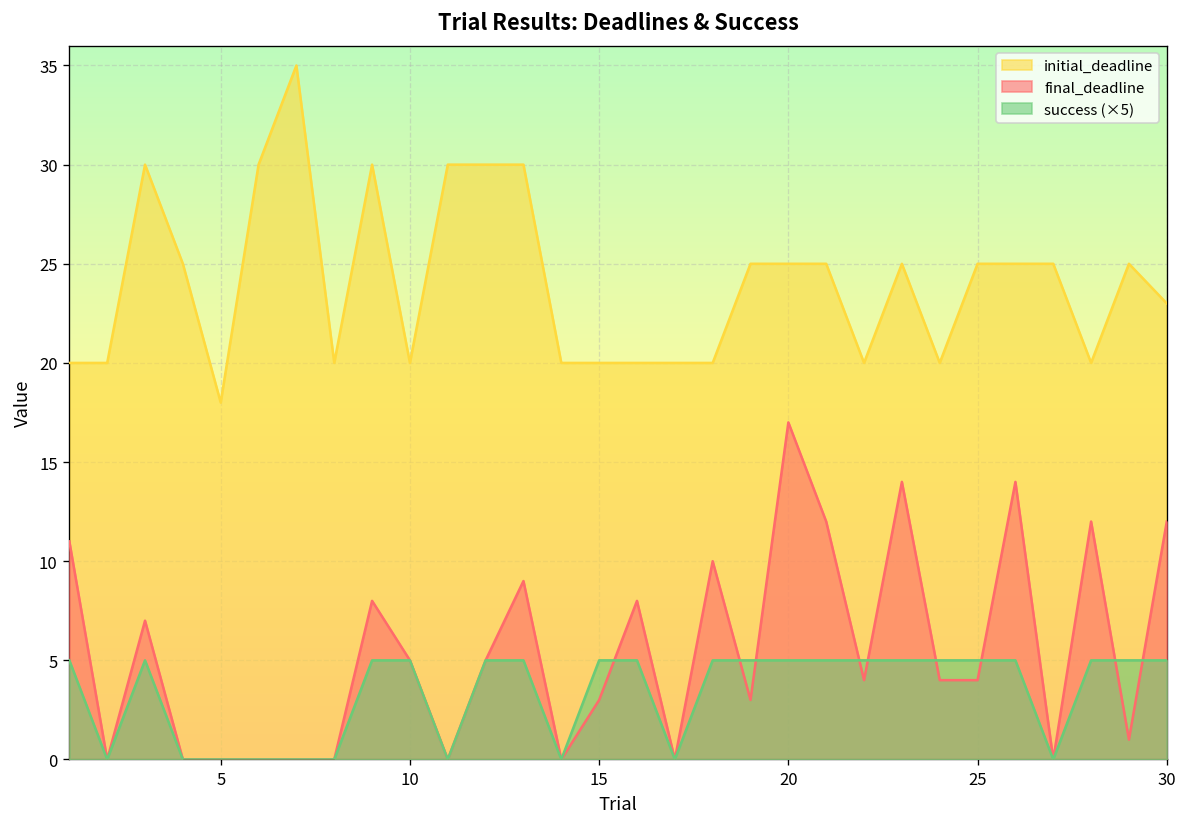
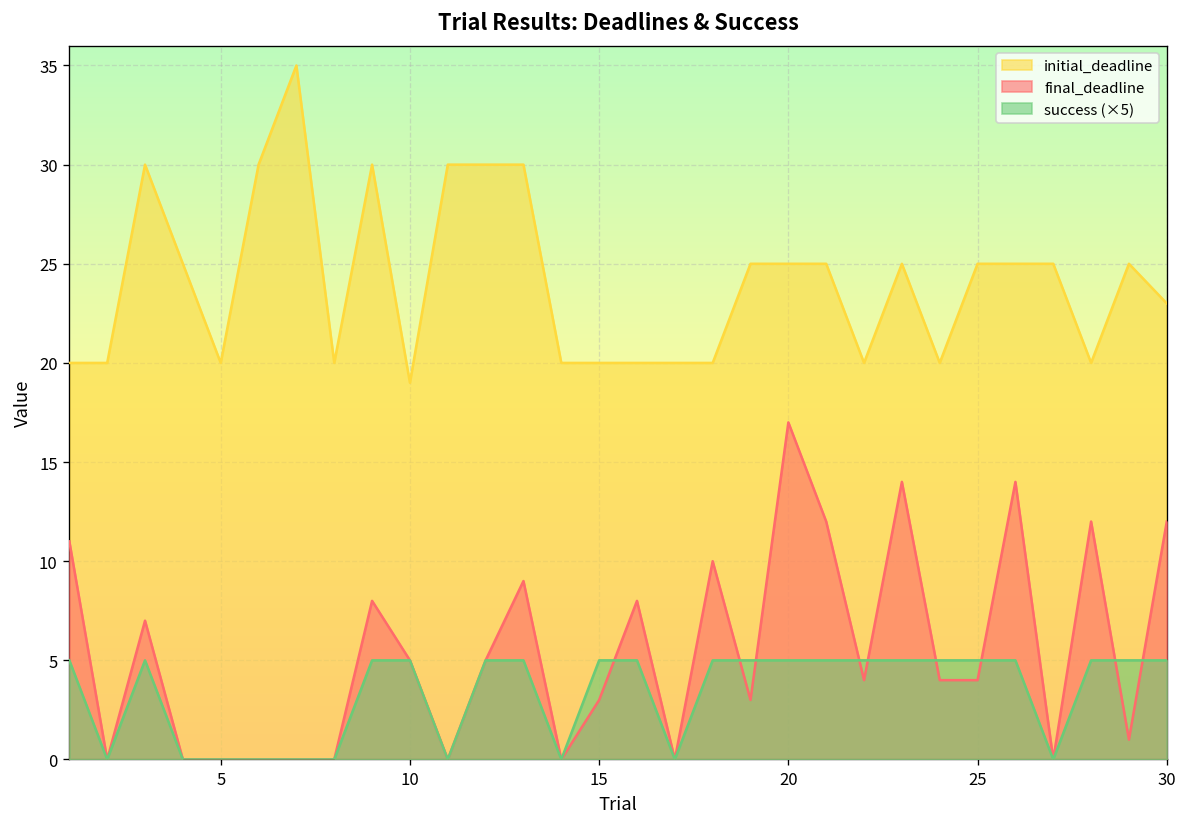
initial_deadline, 5: 18 -> 20
initial_deadline, 10: 20 -> 19
